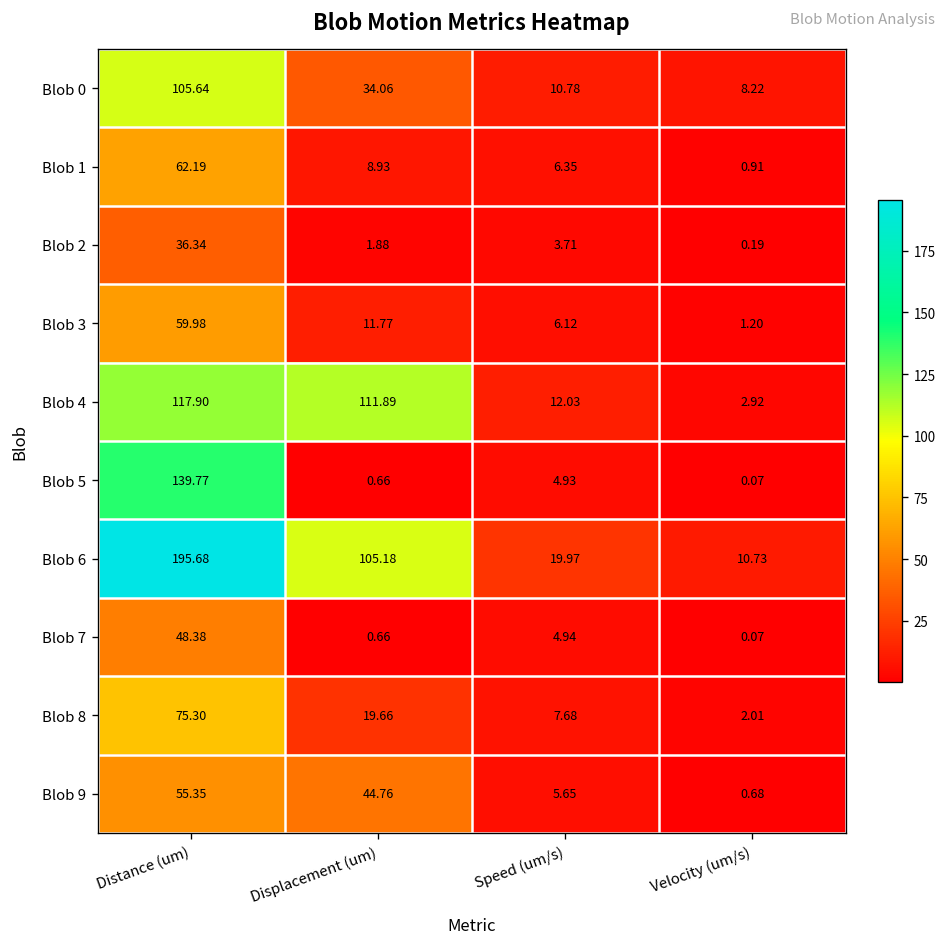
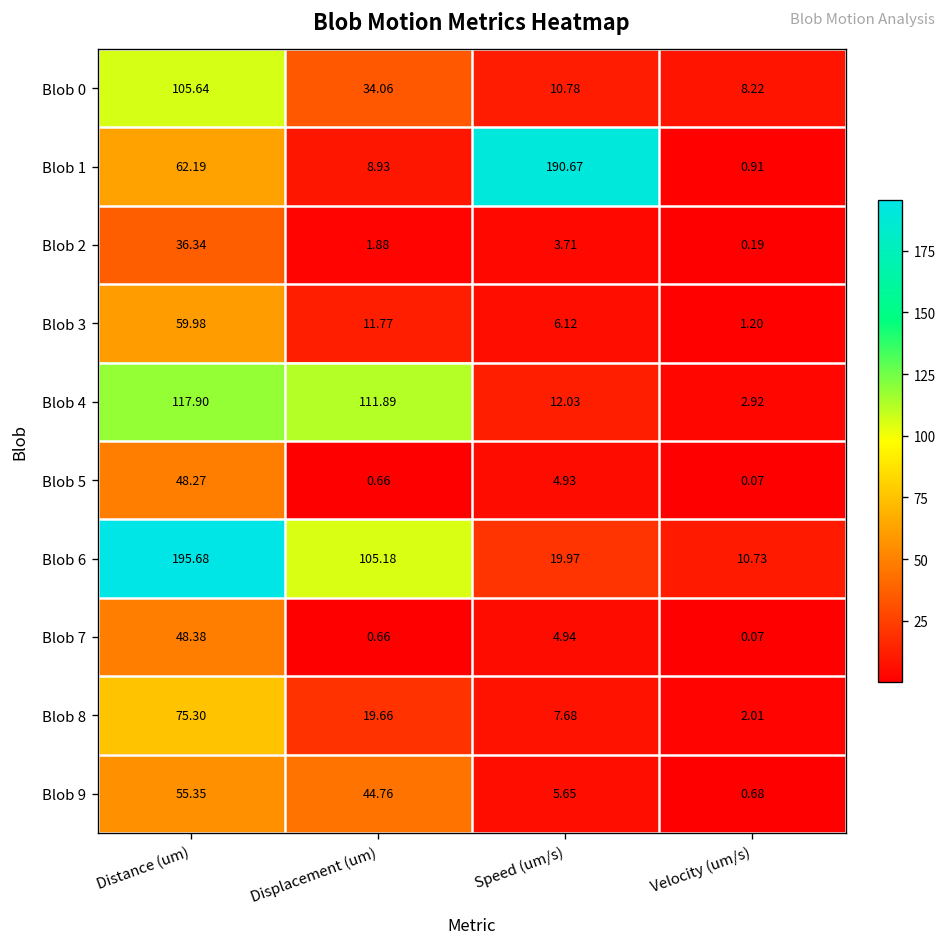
Blob 1, Speed (um/s): 6.35 -> 190.67
Blob 5, Distance (um): 139.77 -> 48.27
